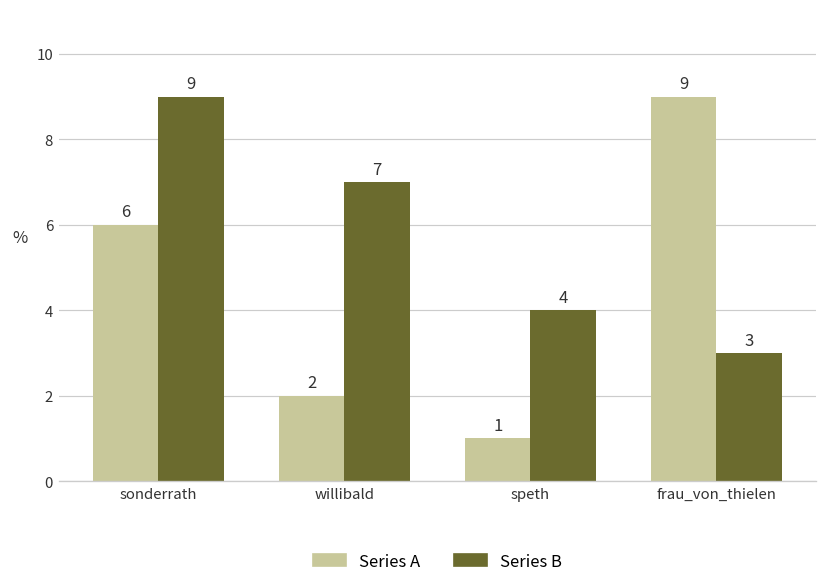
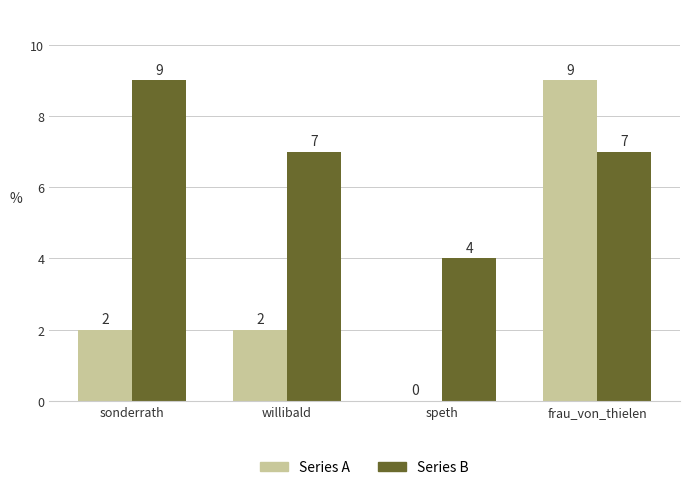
Series A, sonderrath: 6 -> 2
Series A, speth: 1 -> 0
Series B, frau_von_thielen: 3 -> 7
